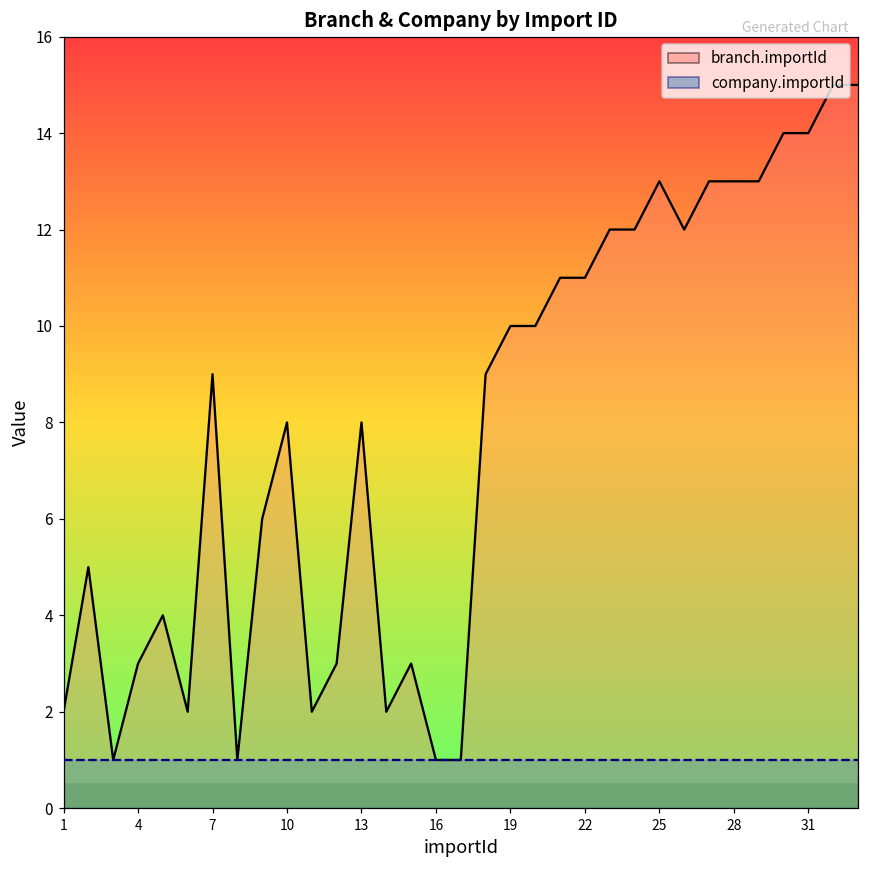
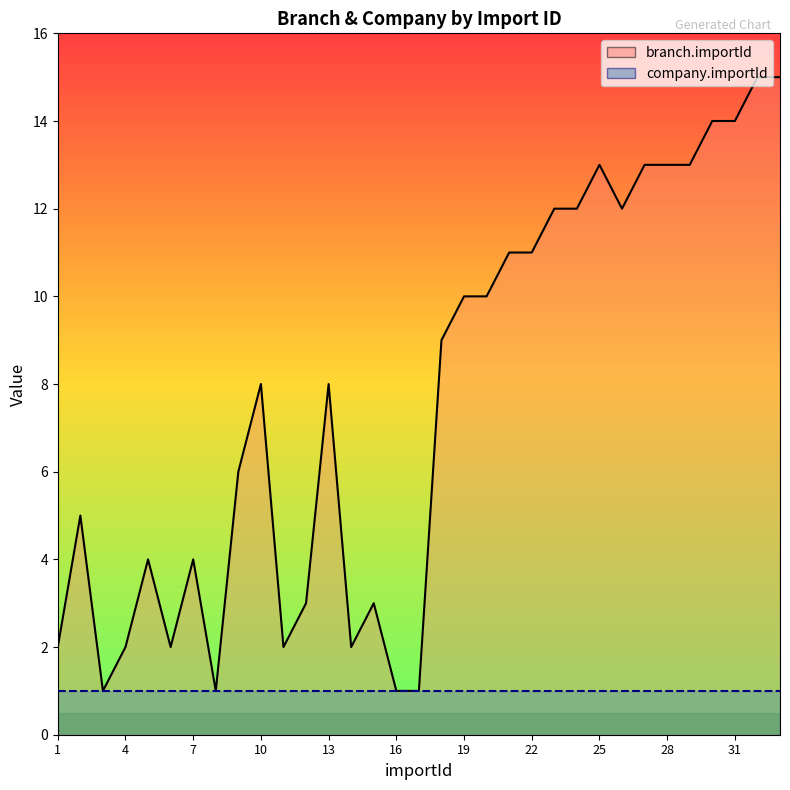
branch.importId, 4: 3 -> 2
branch.importId, 7: 9 -> 4
